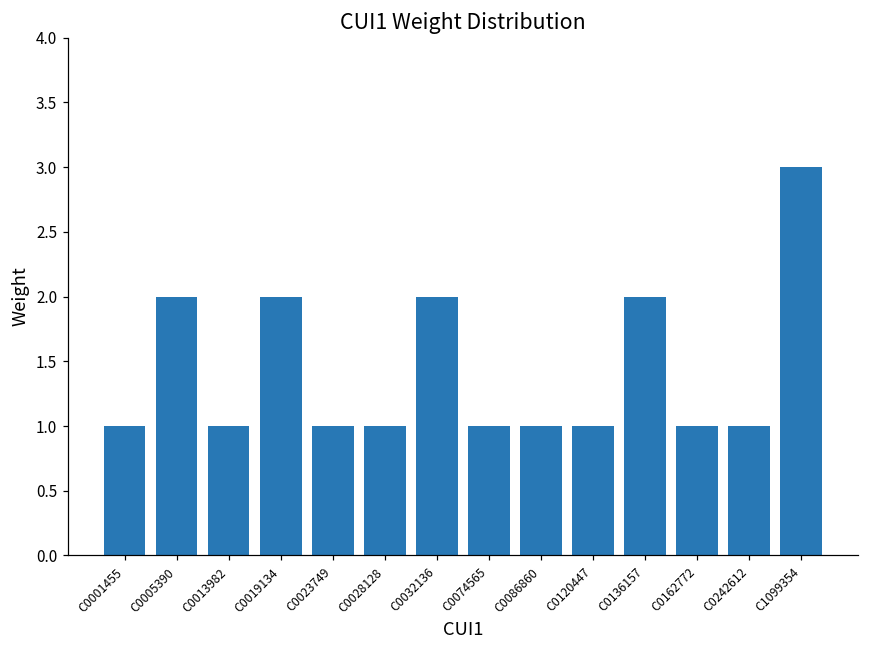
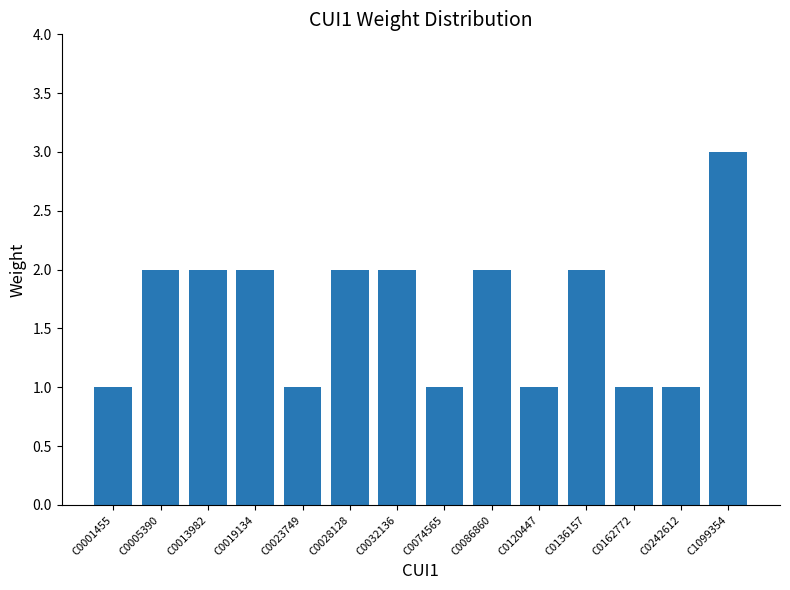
C0013982: 1 -> 2
C0028128: 1 -> 2
C0086860: 1 -> 2
